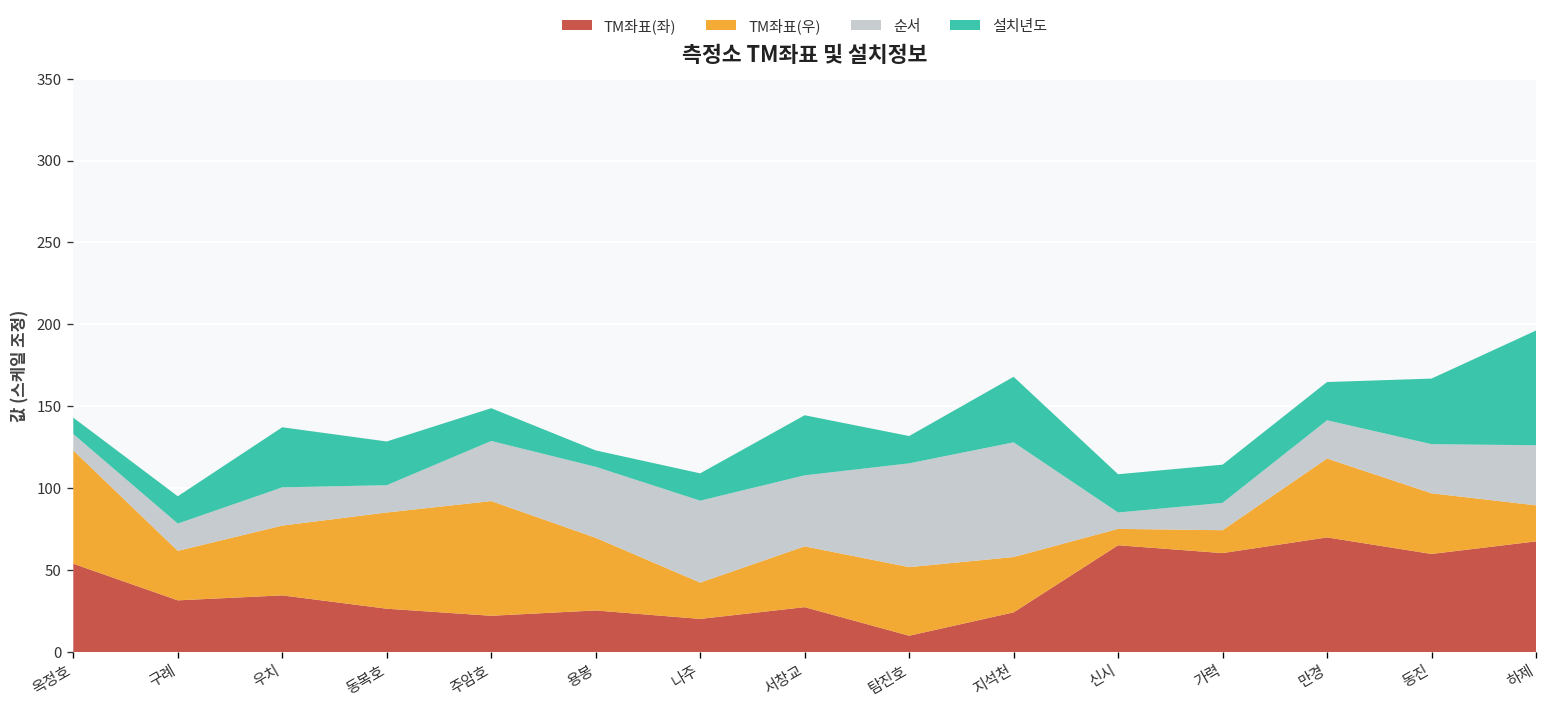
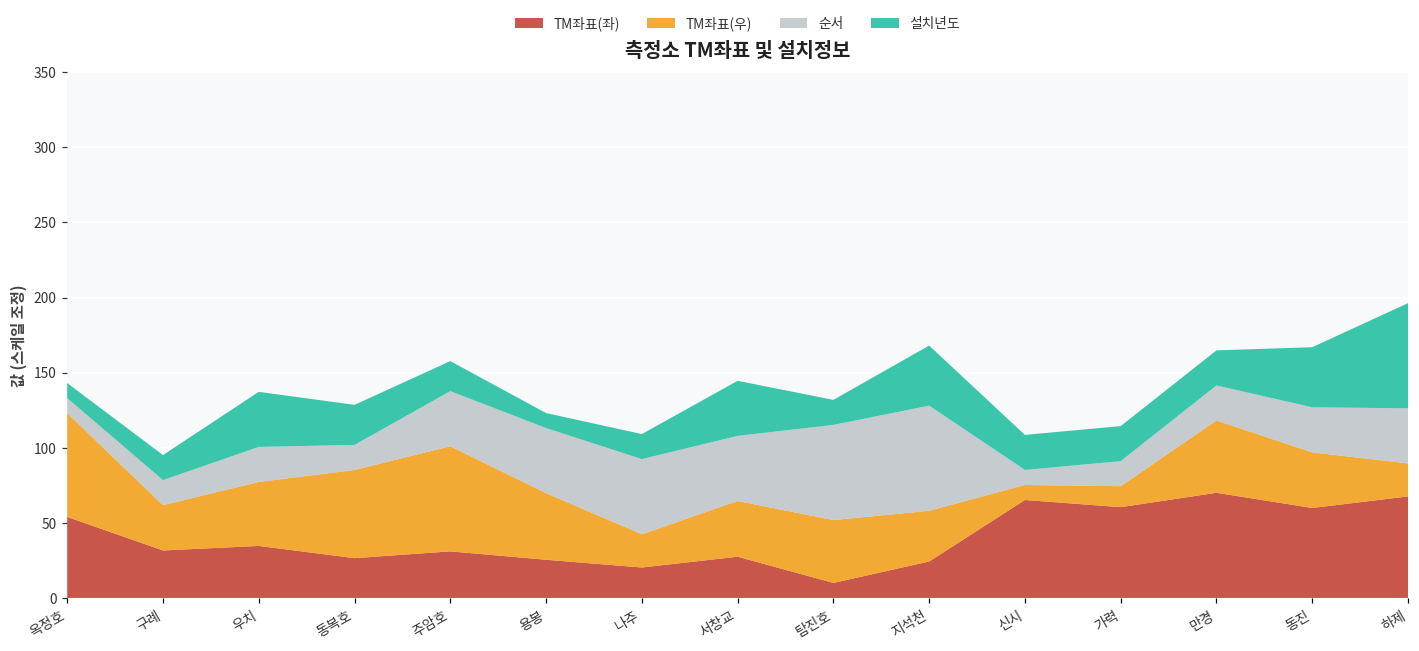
TM좌표(좌), 주암호: 22 -> 31
